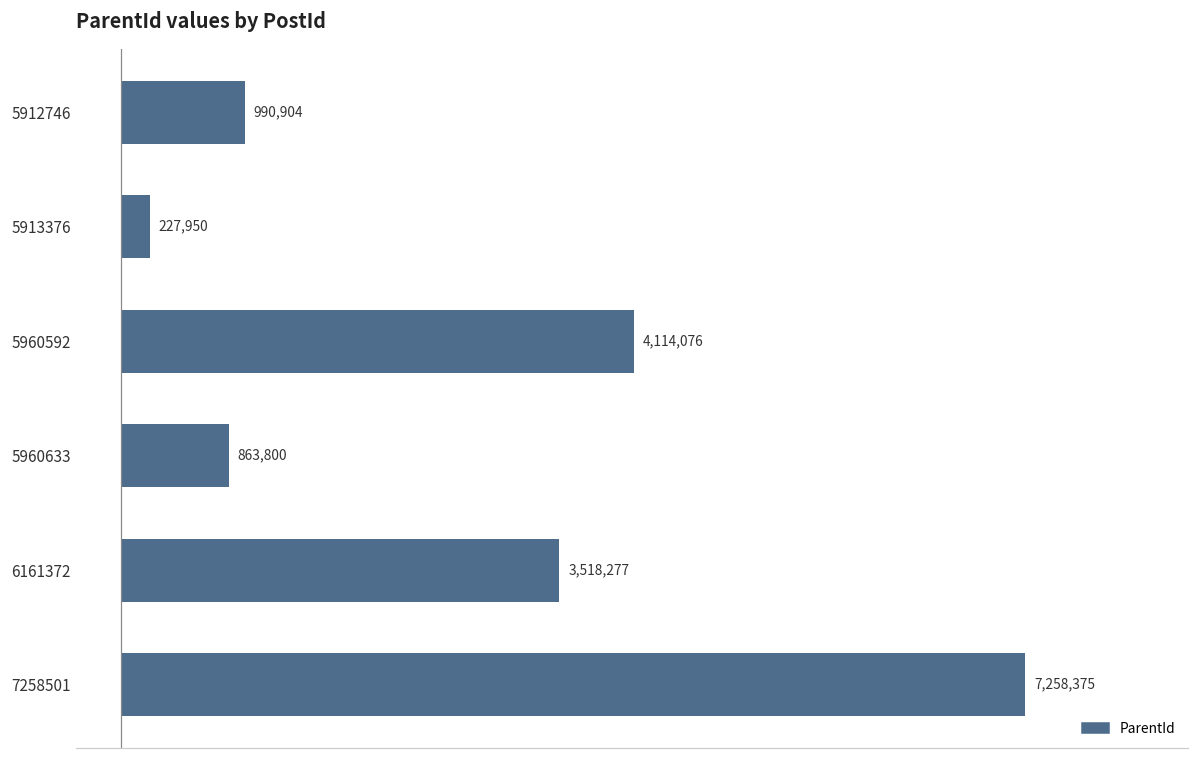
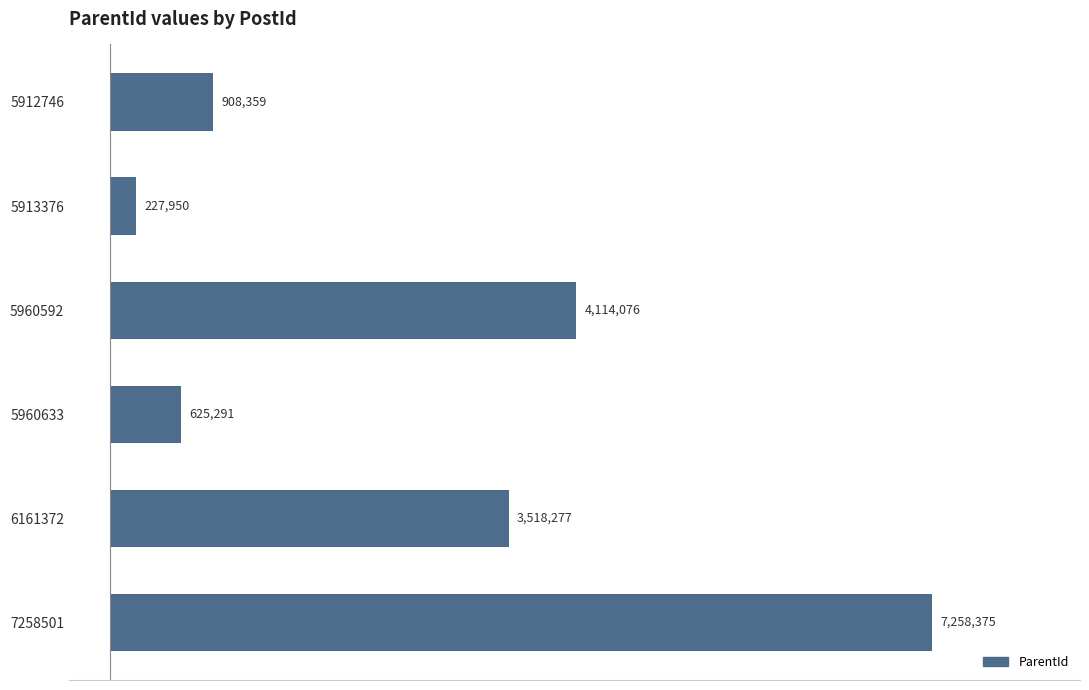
5912746: 990,904 -> 908,359
5960633: 863,800 -> 625,291
